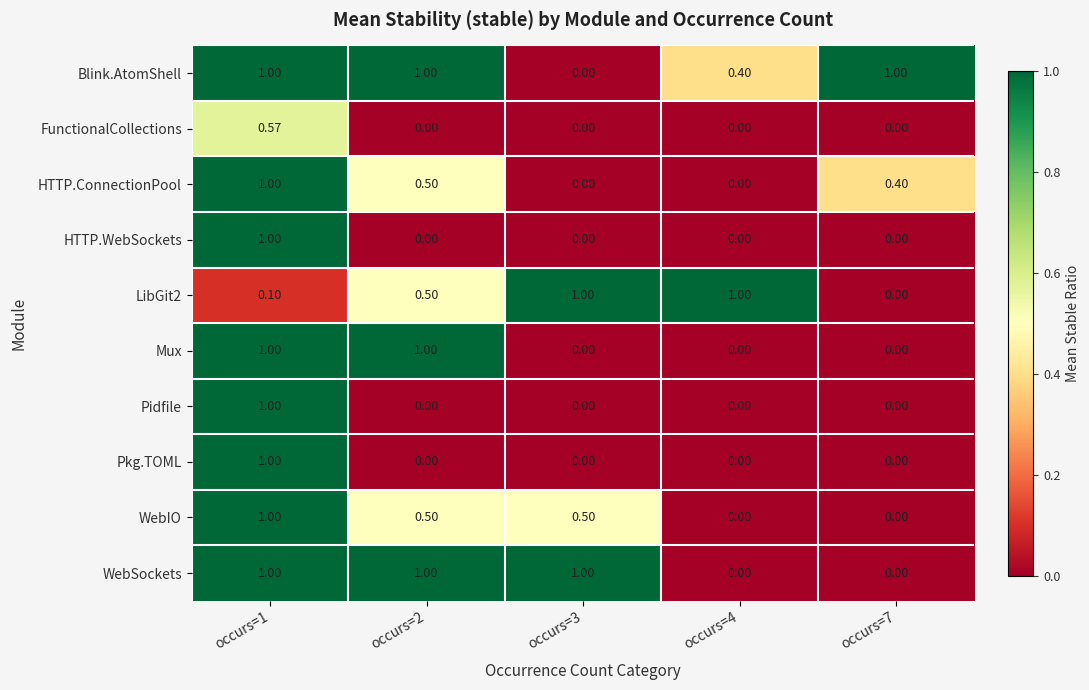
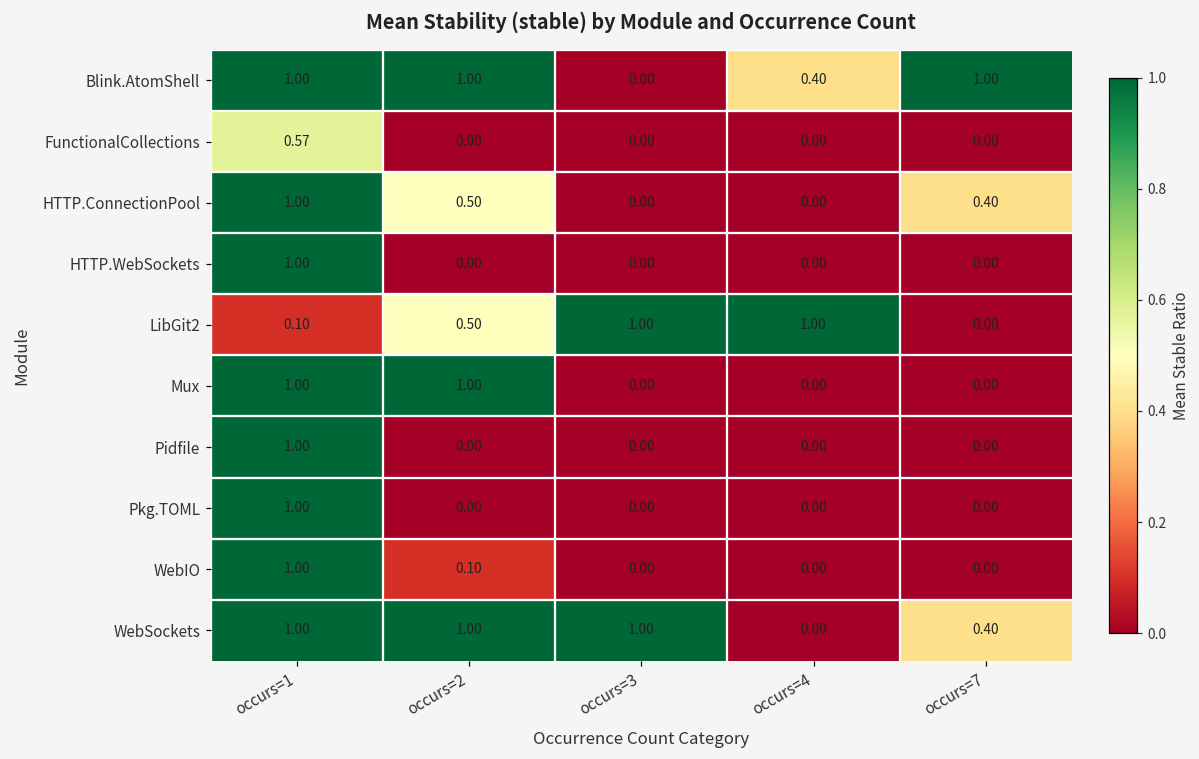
WebIO, occurs=2: 0.50 -> 0.10
WebIO, occurs=3: 0.50 -> 0.00
WebSockets, occurs=7: 0.00 -> 0.40
